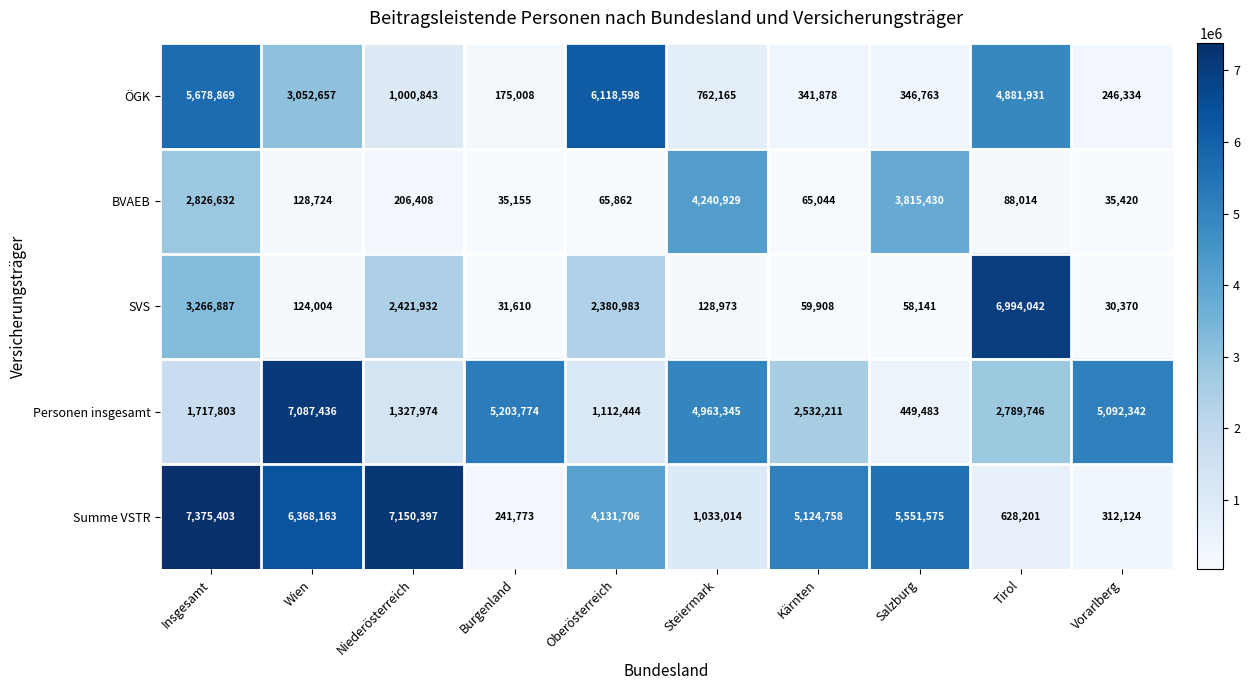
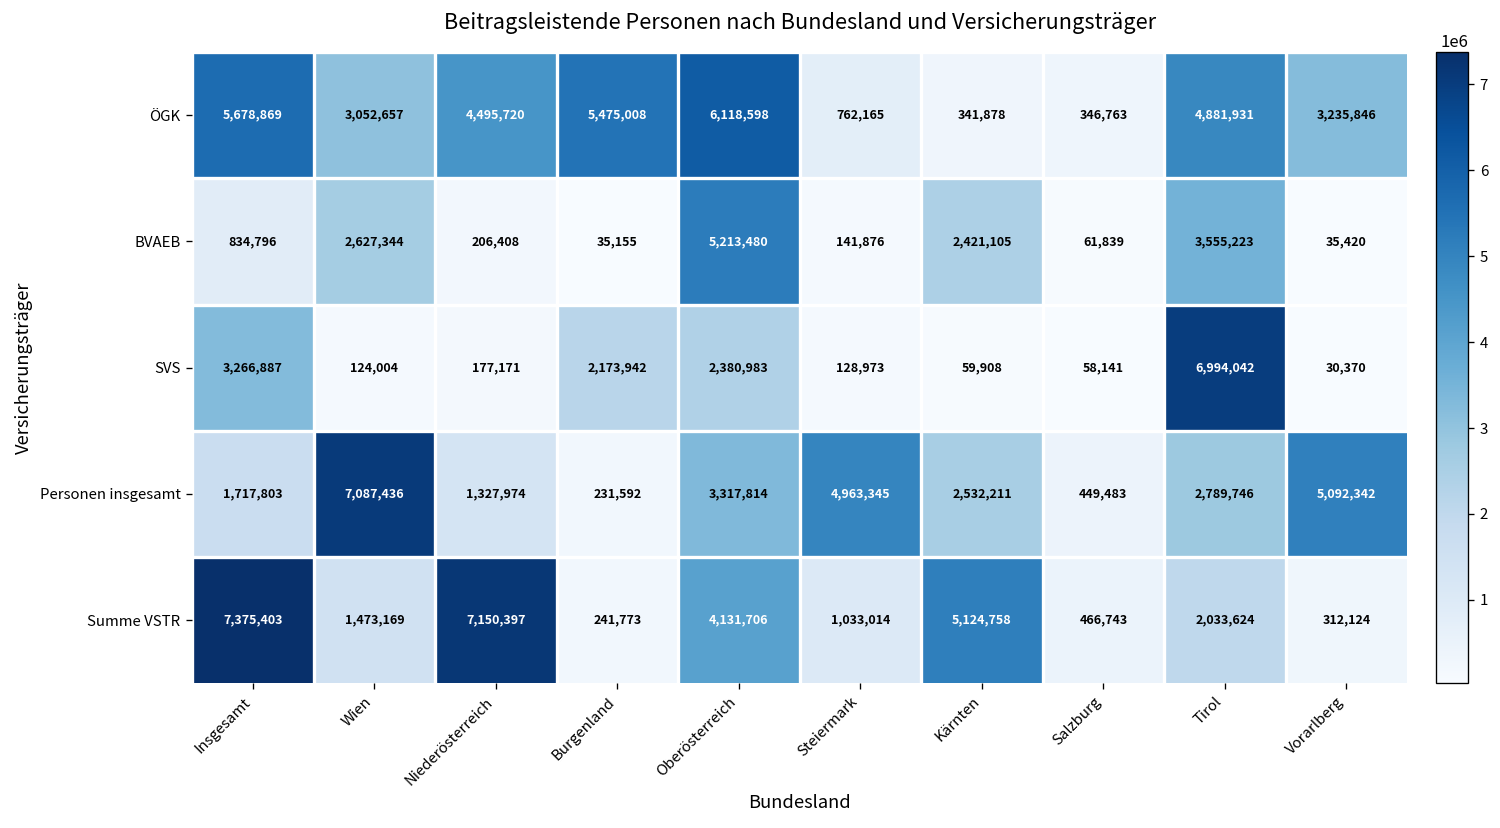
ÖGK, Niederösterreich: 1,000,843 -> 4,495,720
ÖGK, Burgenland: 175,008 -> 5,475,008
ÖGK, Vorarlberg: 246,334 -> 3,235,846
BVAEB, Insgesamt: 2,826,632 -> 834,796
BVAEB, Wien: 128,724 -> 2,627,344
BVAEB, Oberösterreich: 65,862 -> 5,213,480
BVAEB, Steiermark: 4,240,929 -> 141,876
BVAEB, Kärnten: 65,044 -> 2,421,105
BVAEB, Salzburg: 3,815,430 -> 61,839
BVAEB, Tirol: 88,014 -> 3,555,223
SVS, Niederösterreich: 2,421,932 -> 177,171
SVS, Burgenland: 31,610 -> 2,173,942
Personen insgesamt, Burgenland: 5,203,774 -> 231,592
Personen insgesamt, Oberösterreich: 1,112,444 -> 3,317,814
Summe VSTR, Wien: 6,368,163 -> 1,473,169
Summe VSTR, Salzburg: 5,551,575 -> 466,743
Summe VSTR, Tirol: 628,201 -> 2,033,624
